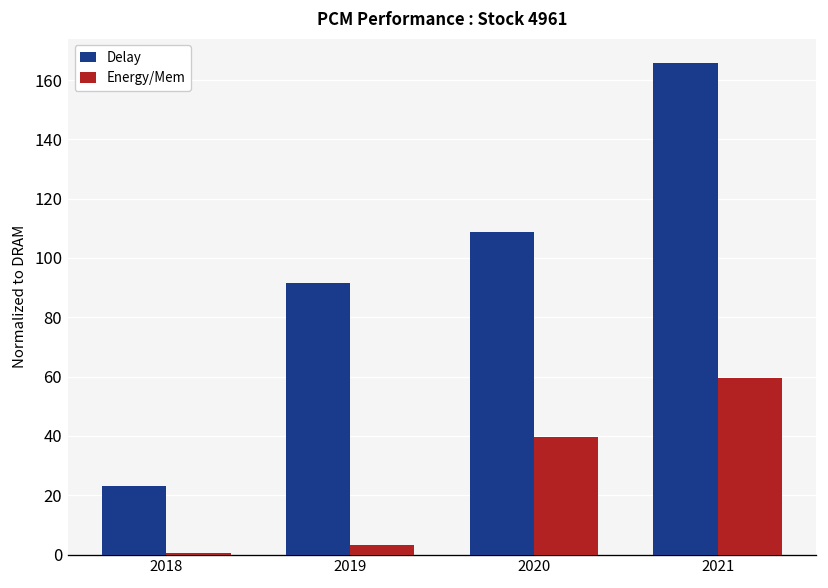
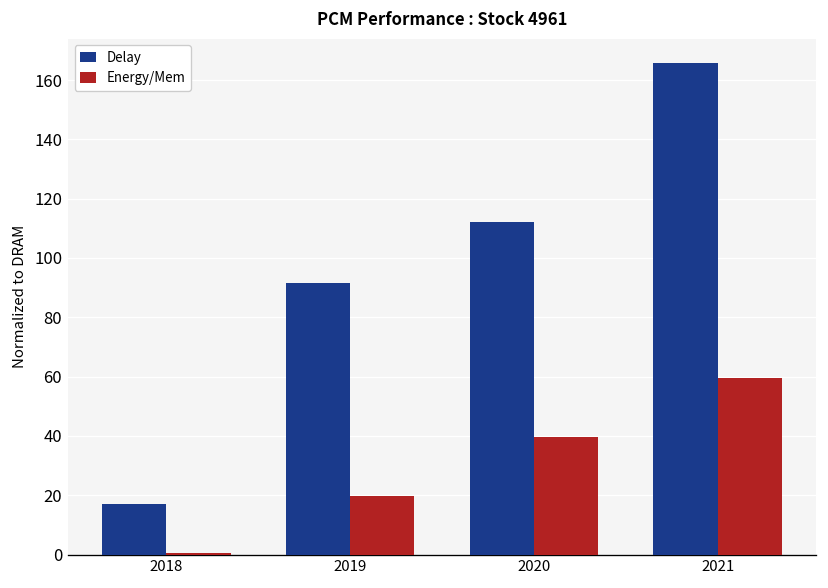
Delay, 2018: 23 -> 17
Energy/Mem, 2019: 3 -> 20
Delay, 2020: 109 -> 112
